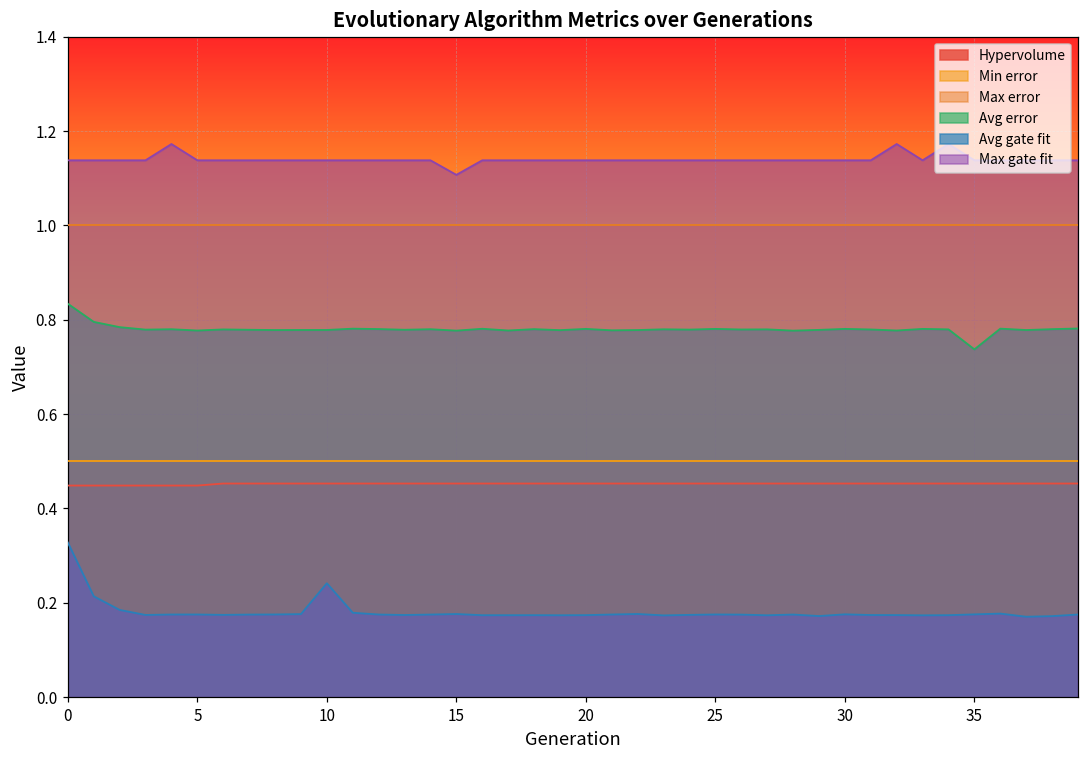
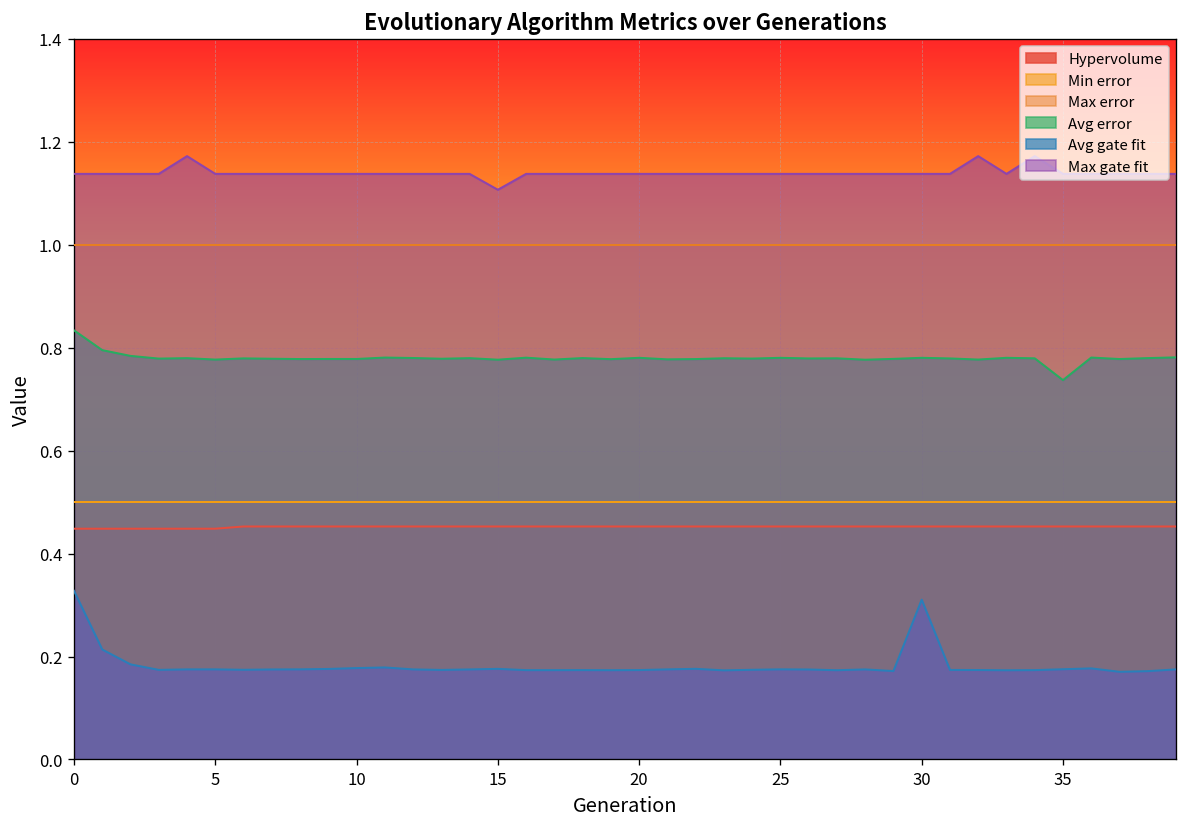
Avg gate fit, 10: 0.24 -> 0.18
Avg gate fit, 30: 0.18 -> 0.31
